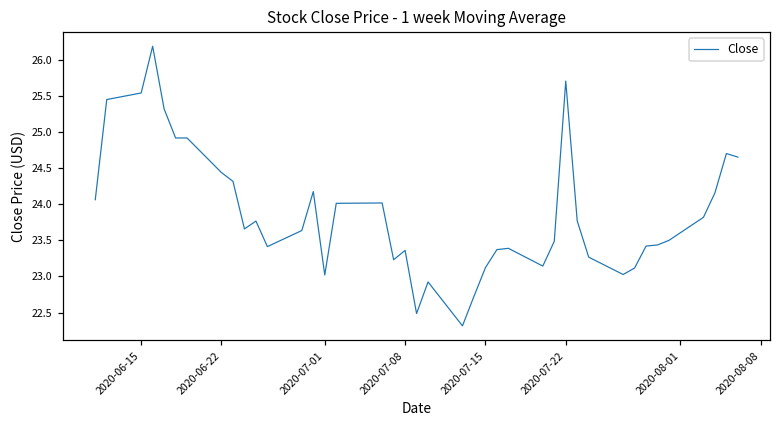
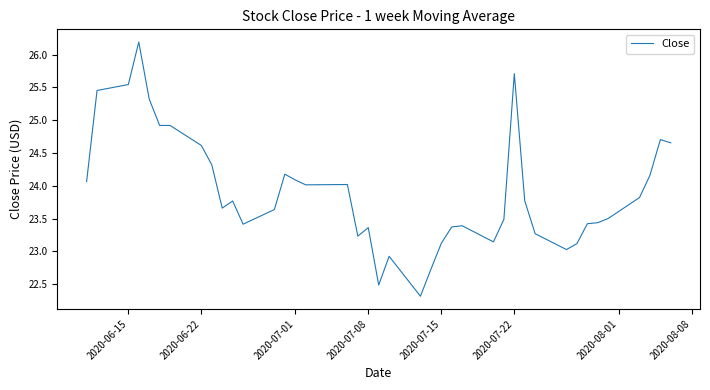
2020-06-22: 24.4 -> 24.6
2020-07-01: 23.0 -> 24.1
